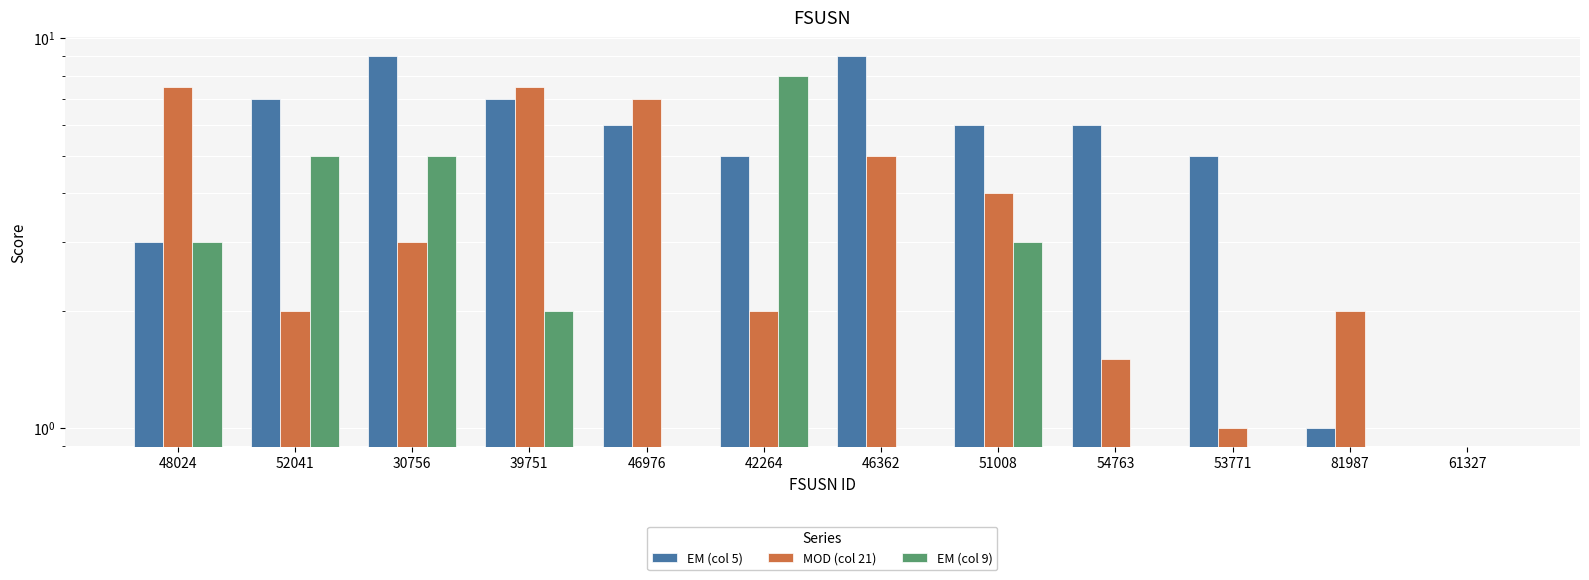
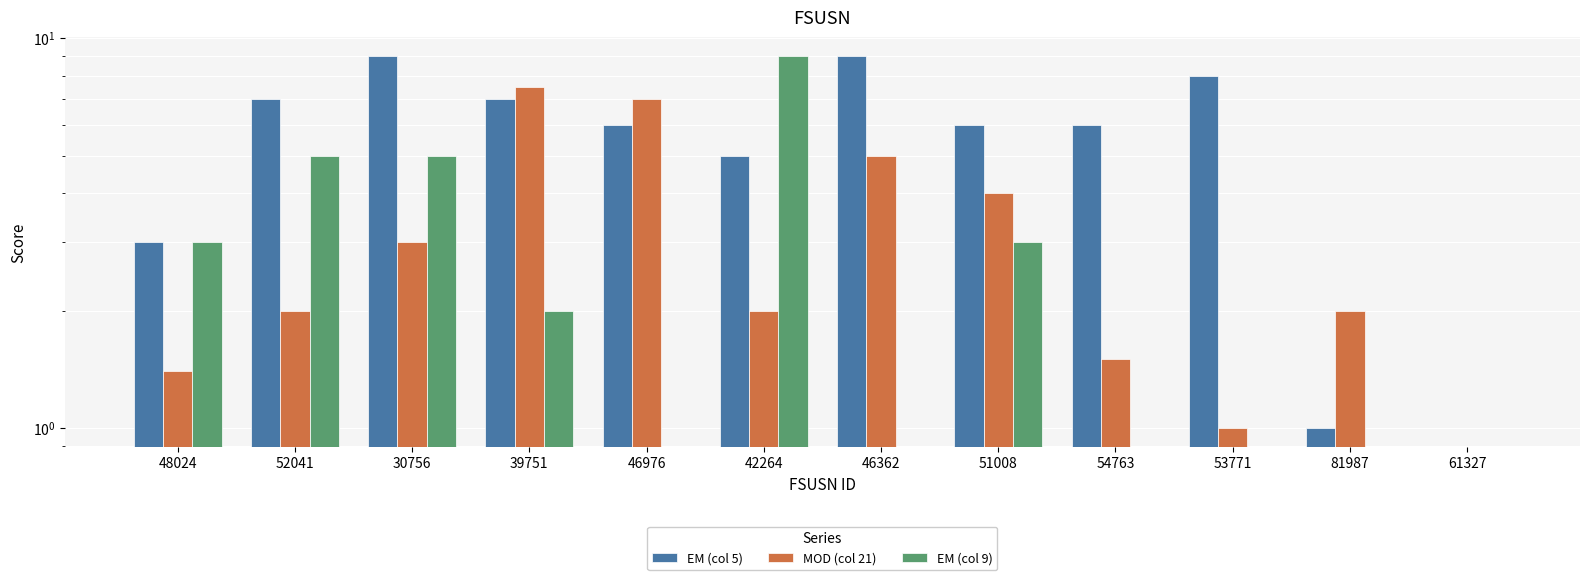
MOD (col 21), 48024: 7.5 -> 1.4
EM (col 9), 42264: 8 -> 9
EM (col 5), 53771: 5 -> 8
